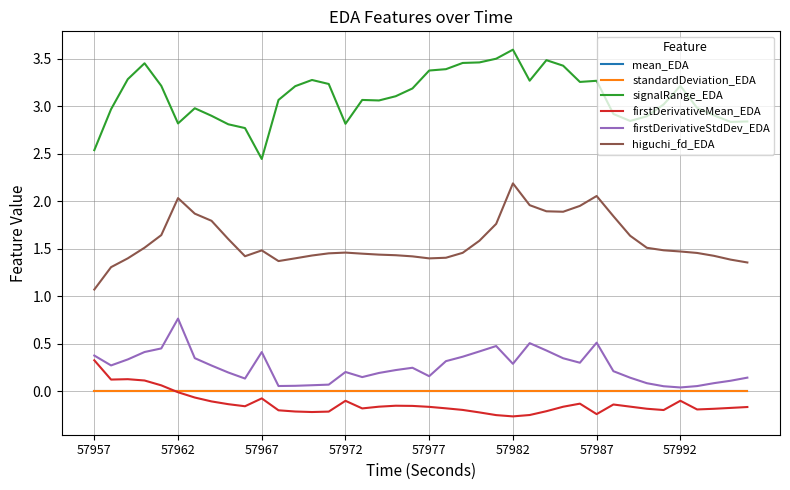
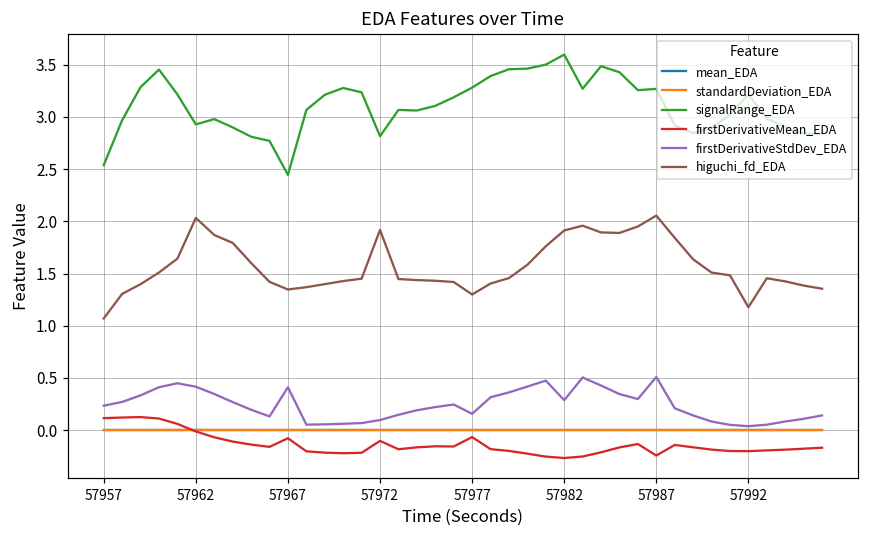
firstDerivativeMean_EDA, 57957: 0.3 -> 0.1
firstDerivativeStdDev_EDA, 57957: 0.4 -> 0.2
signalRange_EDA, 57962: 2.8 -> 2.9
firstDerivativeStdDev_EDA, 57962: 0.8 -> 0.4
higuchi_fd_EDA, 57967: 1.5 -> 1.3
firstDerivativeStdDev_EDA, 57972: 0.2 -> 0.1
higuchi_fd_EDA, 57972: 1.5 -> 1.9
signalRange_EDA, 57977: 3.4 -> 3.3
firstDerivativeMean_EDA, 57977: -0.2 -> -0.1
higuchi_fd_EDA, 57977: 1.4 -> 1.3
higuchi_fd_EDA, 57982: 2.2 -> 1.9
firstDerivativeMean_EDA, 57992: -0.1 -> -0.2
higuchi_fd_EDA, 57992: 1.5 -> 1.2
